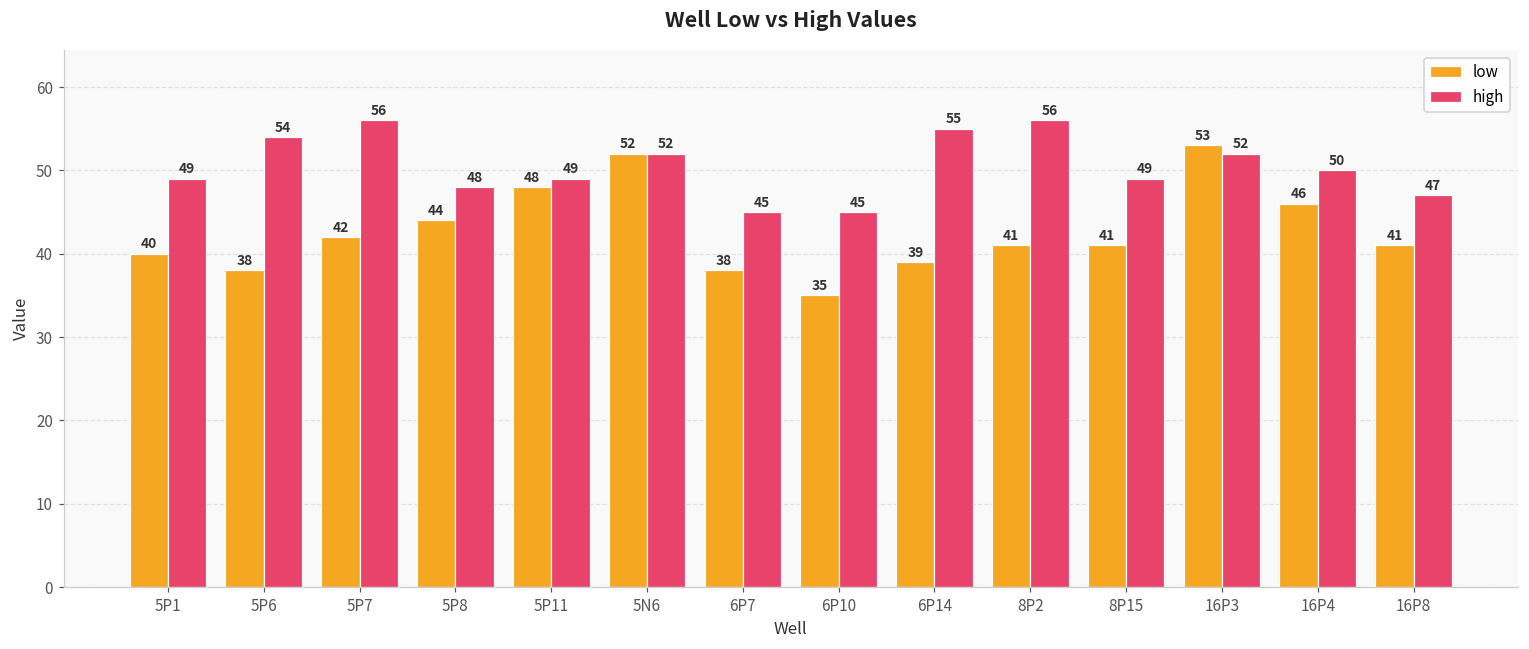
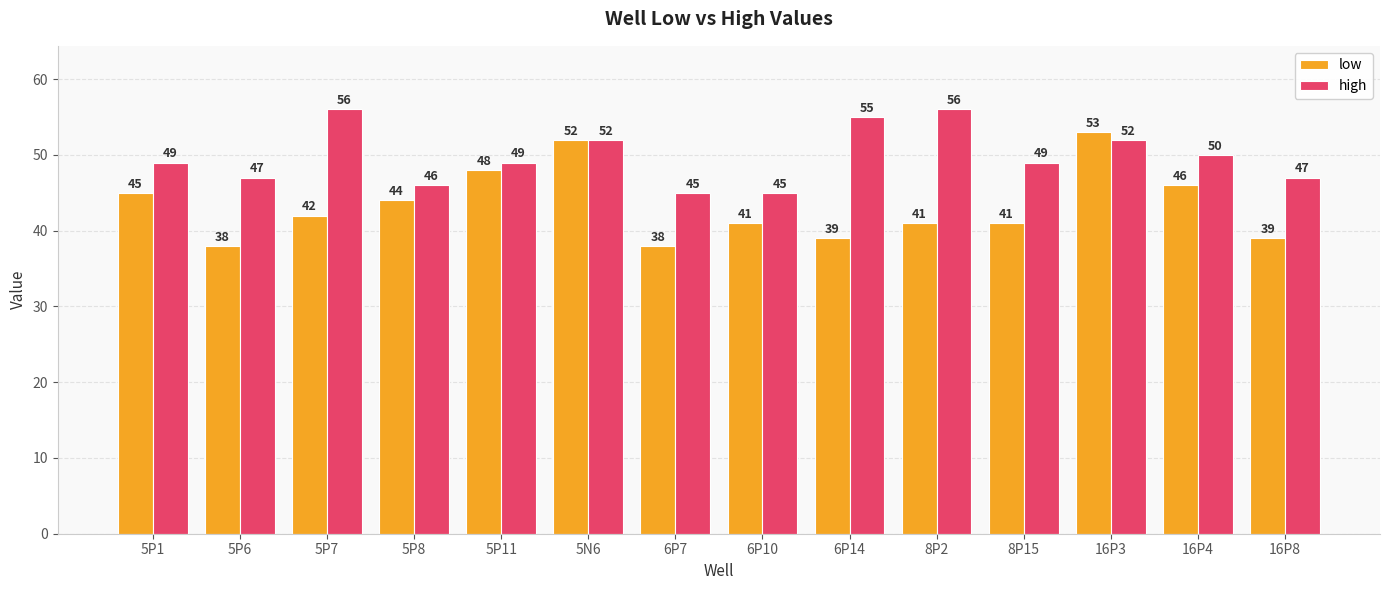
low, 5P1: 40 -> 45
high, 5P6: 54 -> 47
high, 5P8: 48 -> 46
low, 6P10: 35 -> 41
low, 16P8: 41 -> 39
